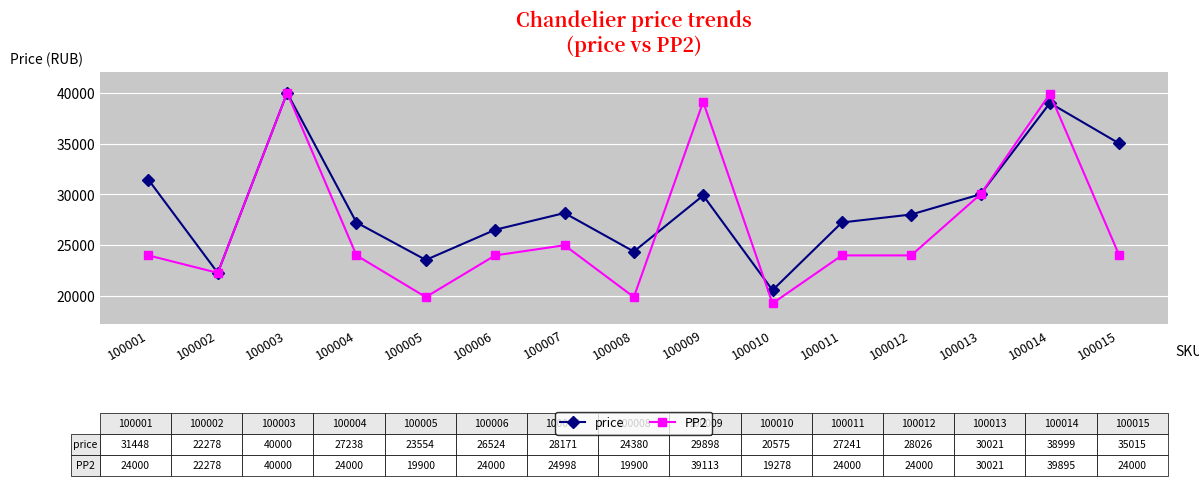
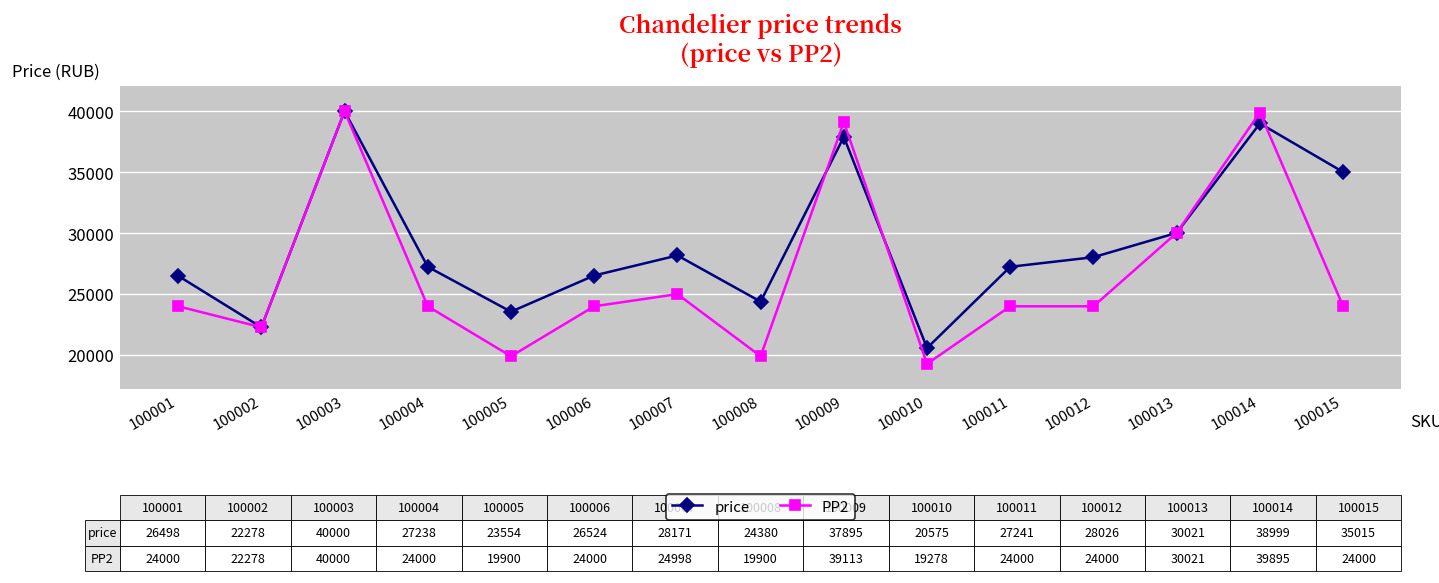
price, 100001: 31448 -> 26498
price, 100009: 29898 -> 37895
